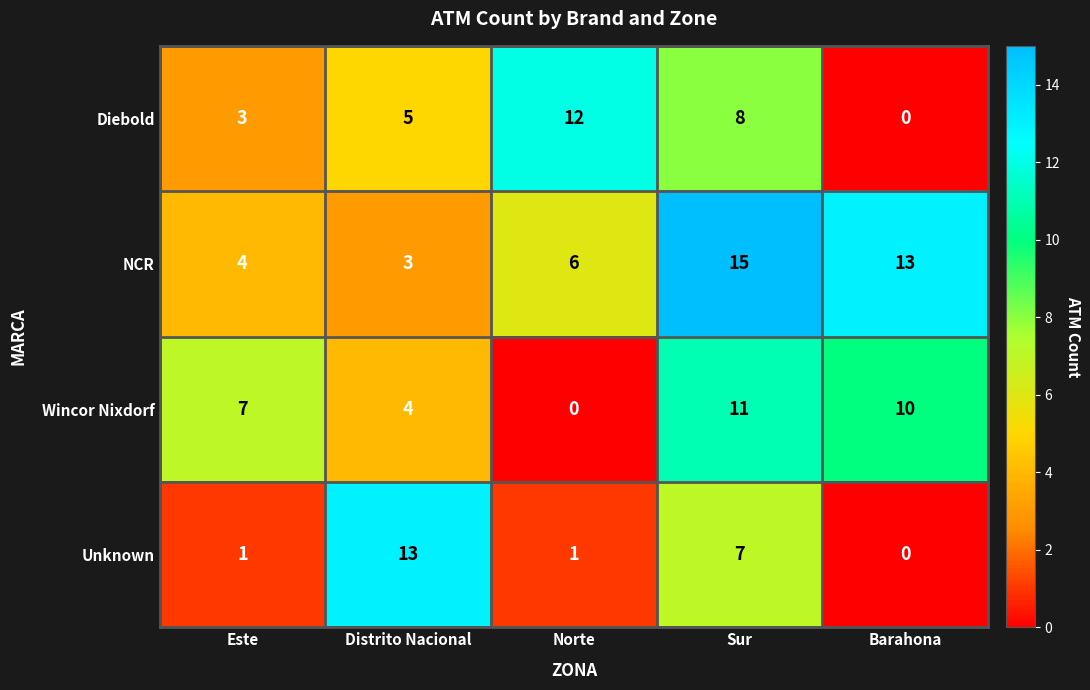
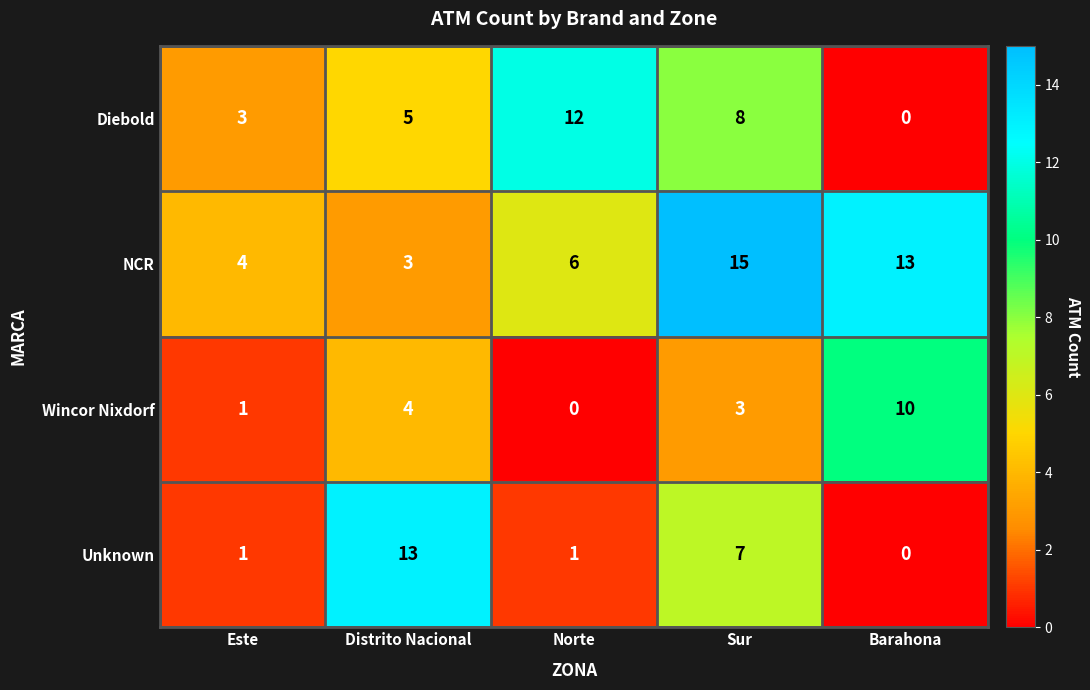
Wincor Nixdorf, Este: 7 -> 1
Wincor Nixdorf, Sur: 11 -> 3
